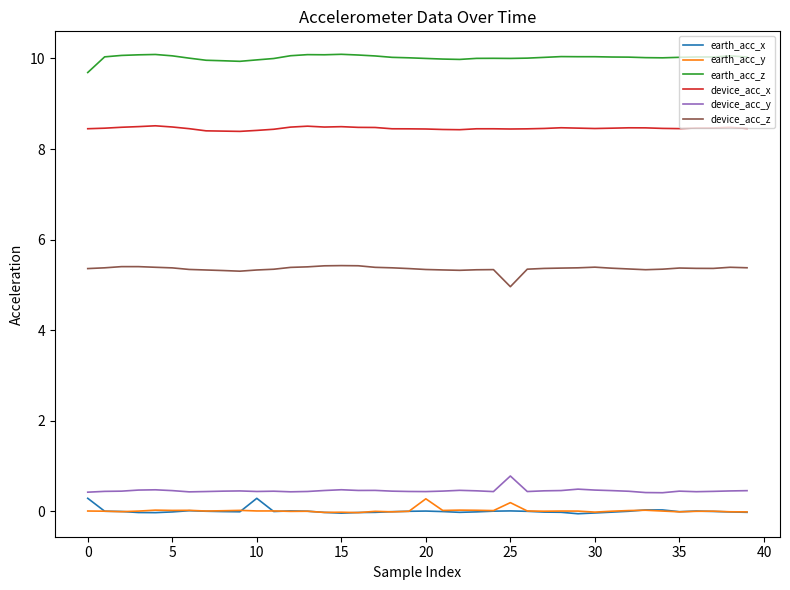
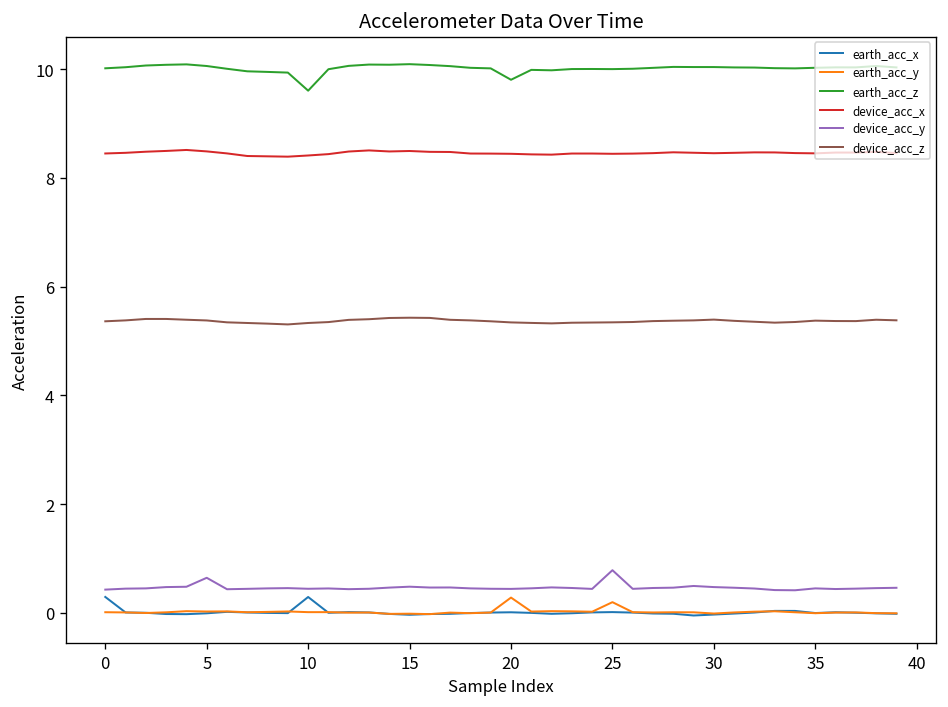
earth_acc_z, 0: 9.7 -> 10.0
device_acc_y, 5: 0.5 -> 0.6
earth_acc_z, 10: 10.0 -> 9.6
earth_acc_z, 20: 10.0 -> 9.8
device_acc_z, 25: 5.0 -> 5.3
